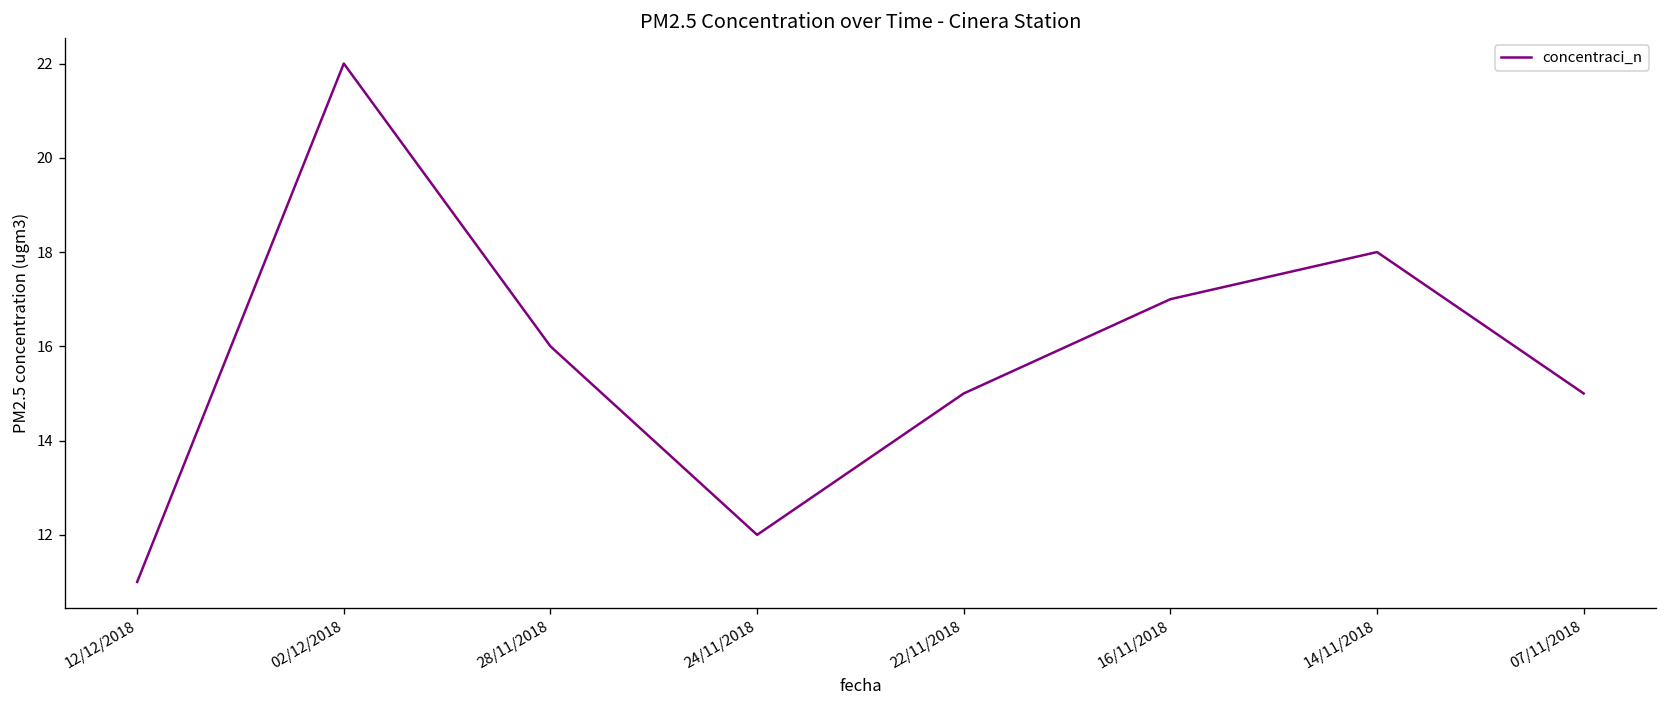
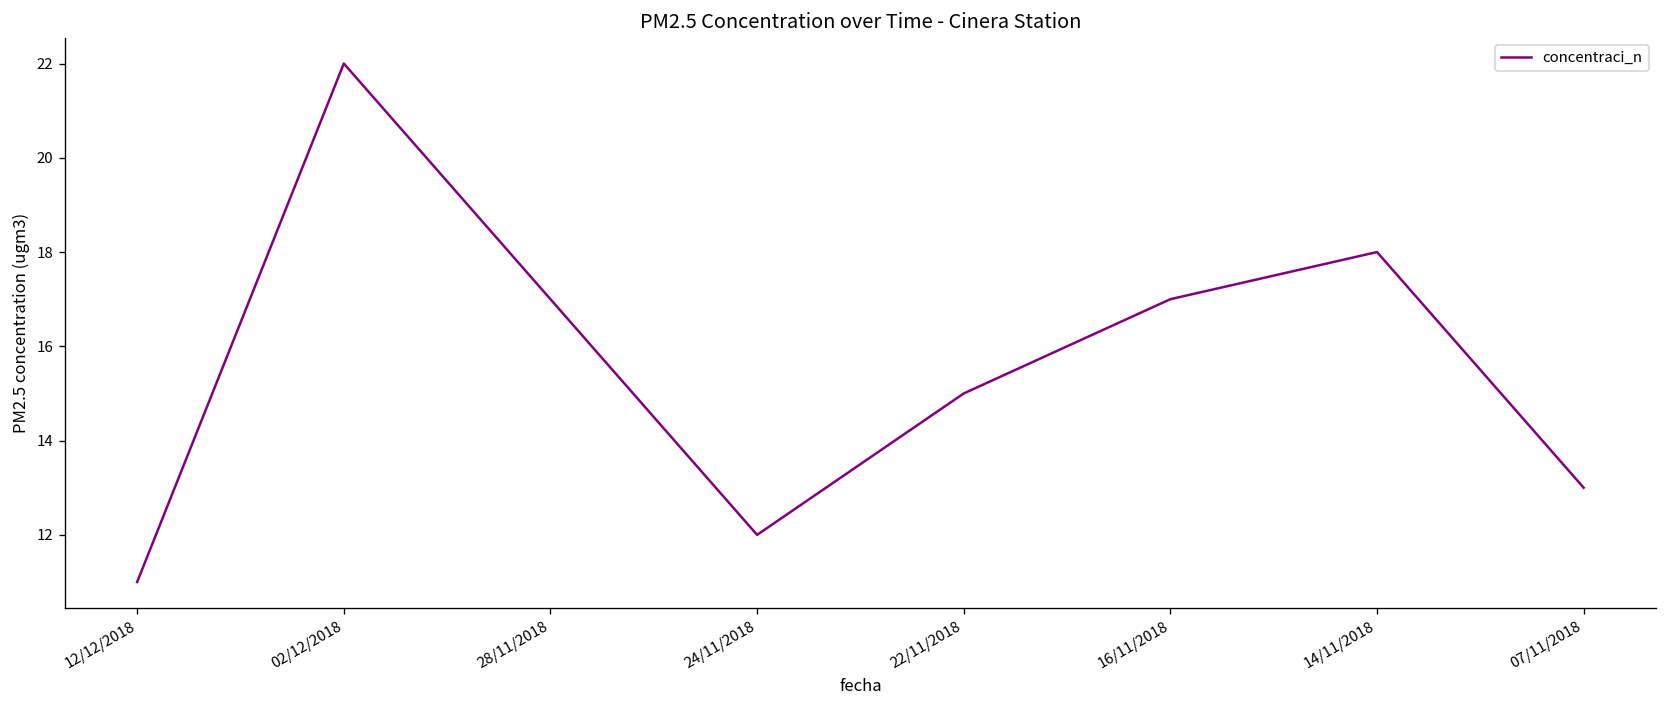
28/11/2018: 16 -> 17
07/11/2018: 15 -> 13
